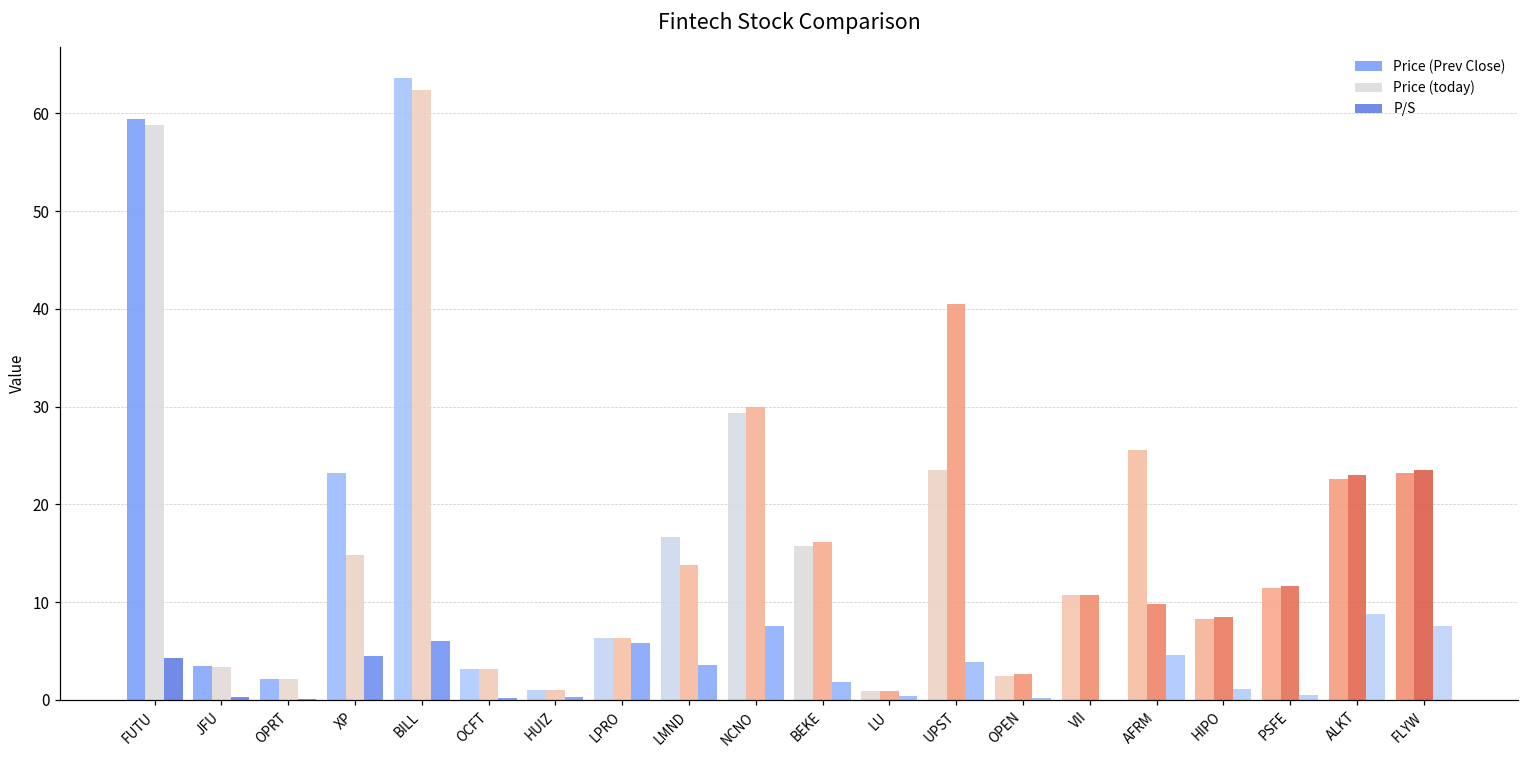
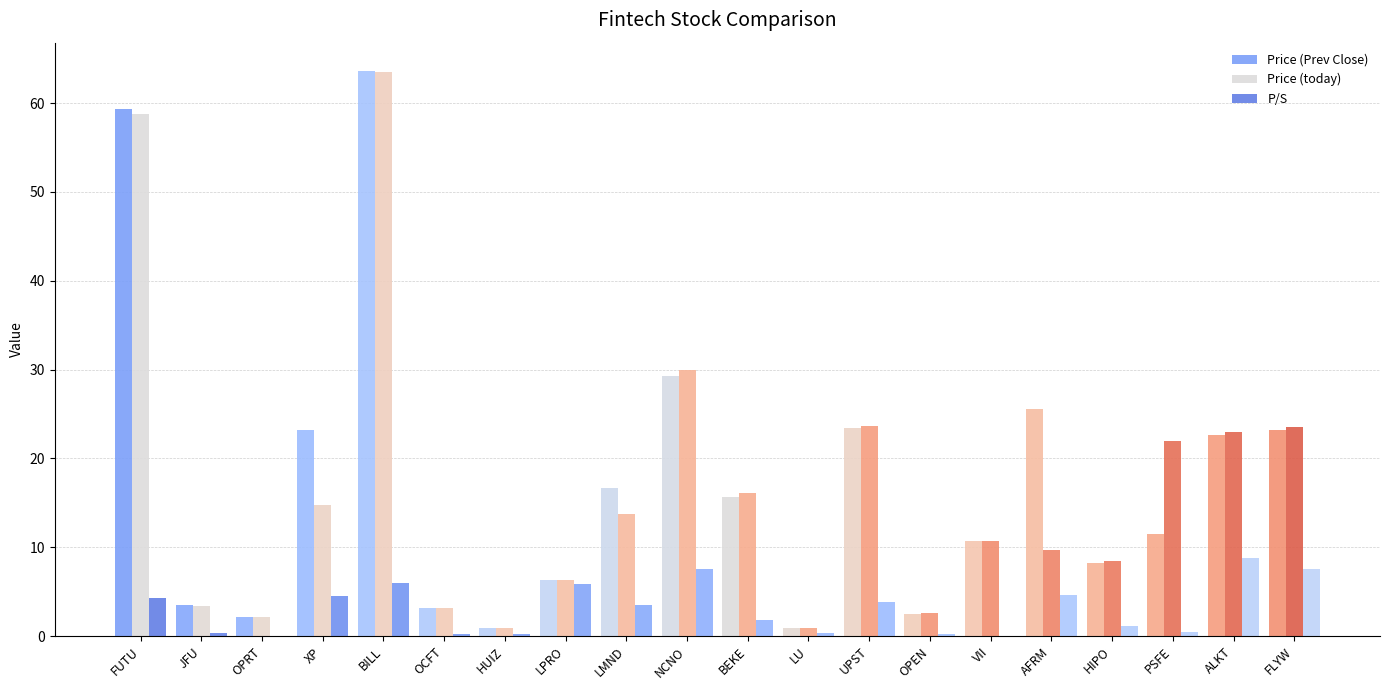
Price (today), BILL: 62 -> 64
Price (today), UPST: 41 -> 24
Price (today), PSFE: 12 -> 22
